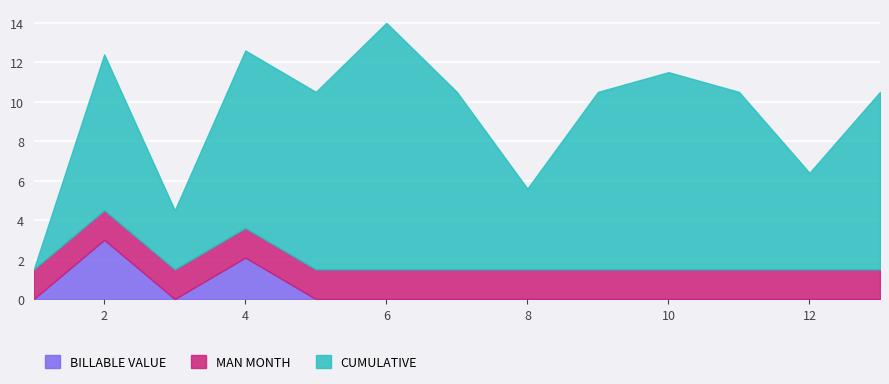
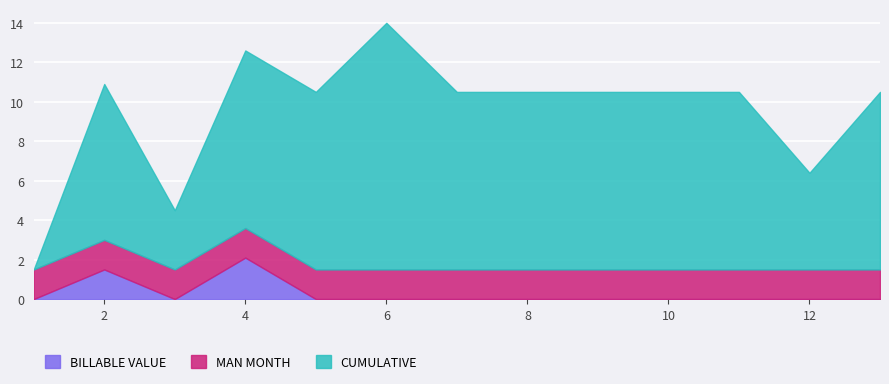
BILLABLE VALUE, 2: 3.0 -> 1.5
CUMULATIVE, 8: 4.1 -> 9.0
CUMULATIVE, 10: 10 -> 9
